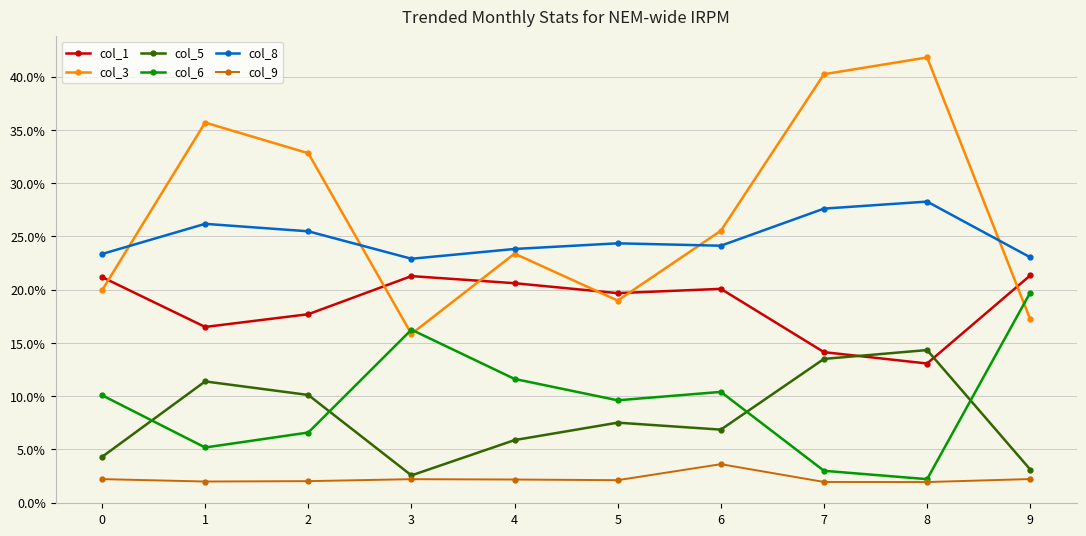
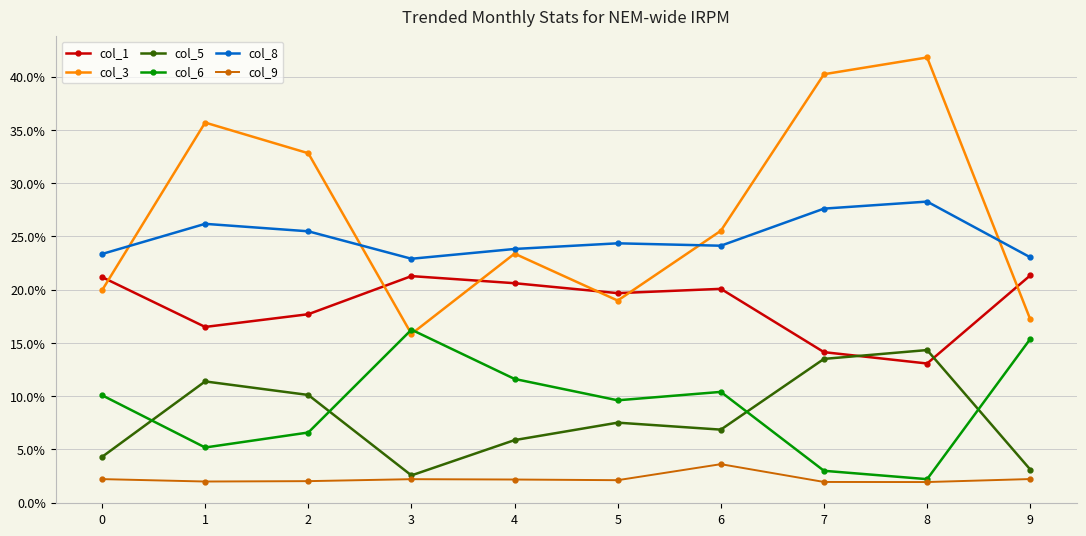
col_6, 9: 19.7% -> 15.4%
